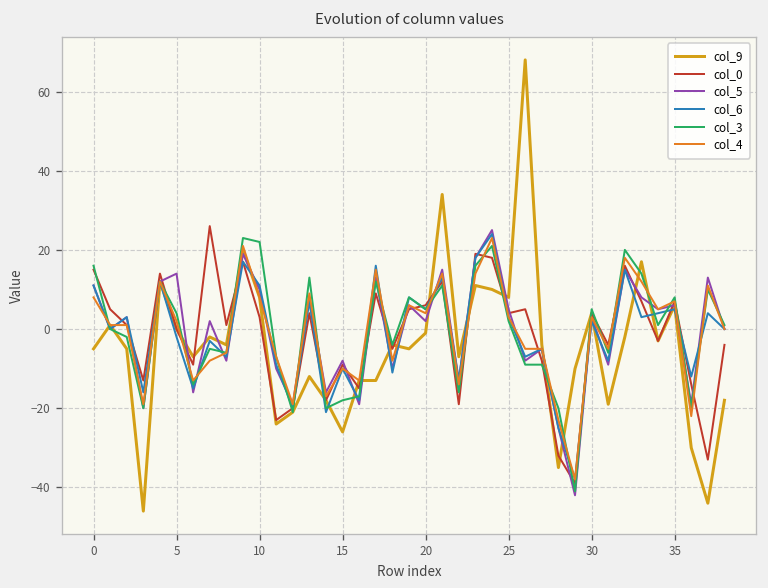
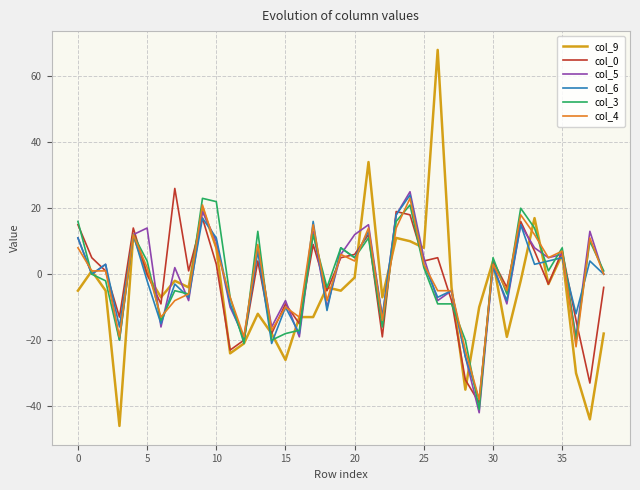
col_5, 20: 2 -> 12
